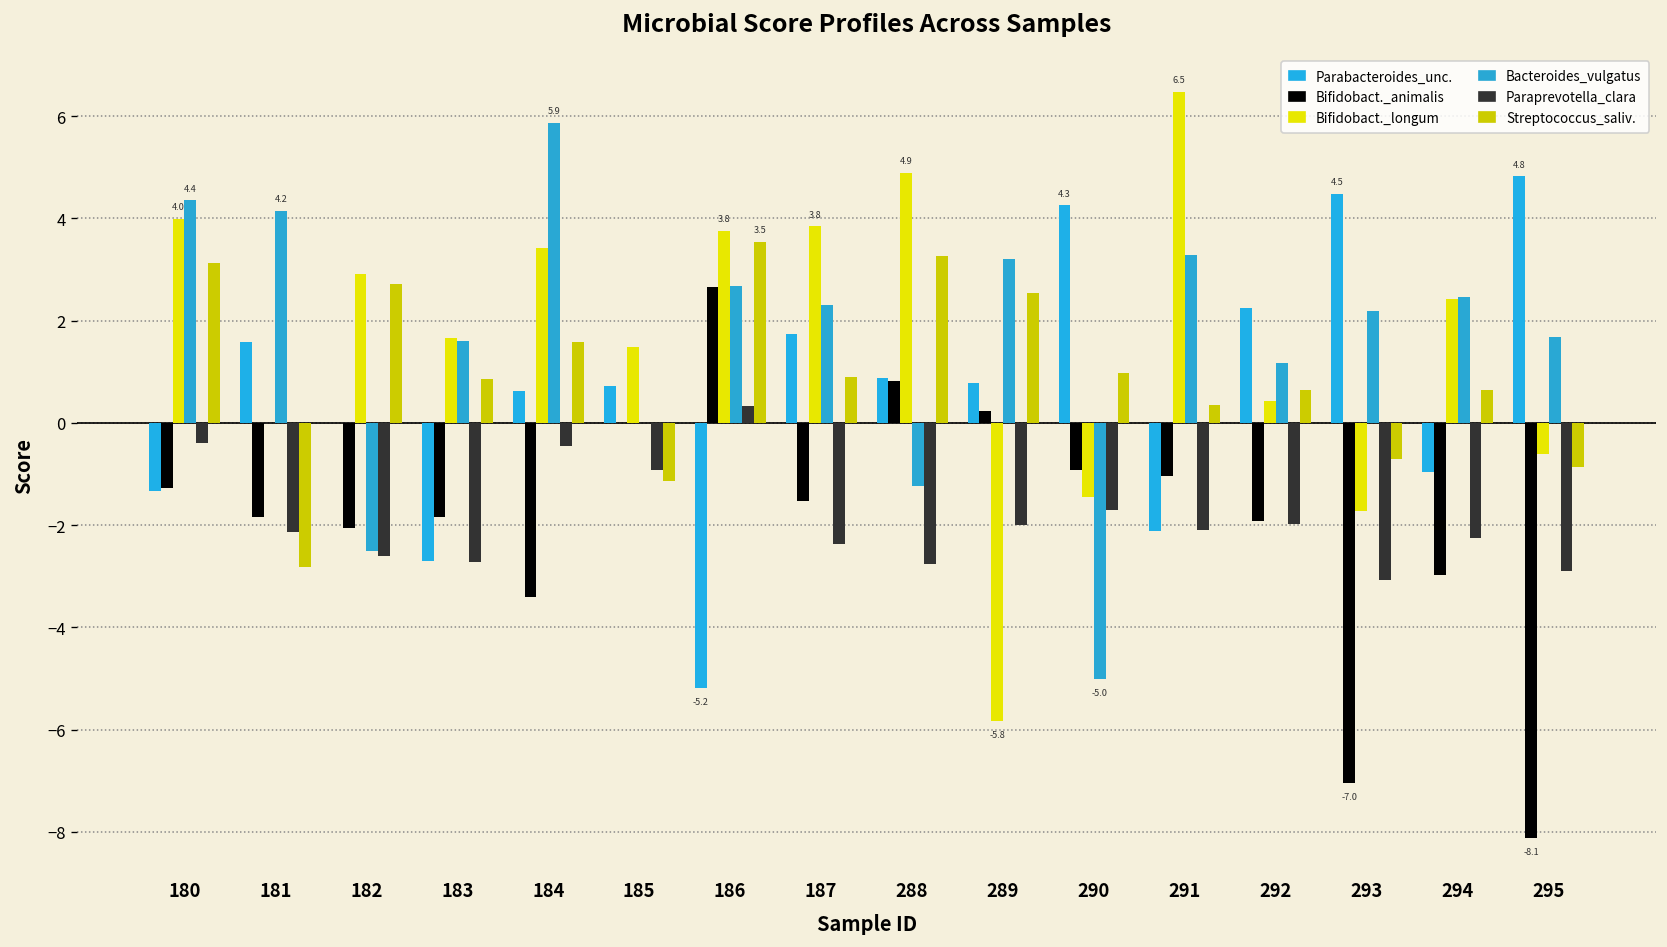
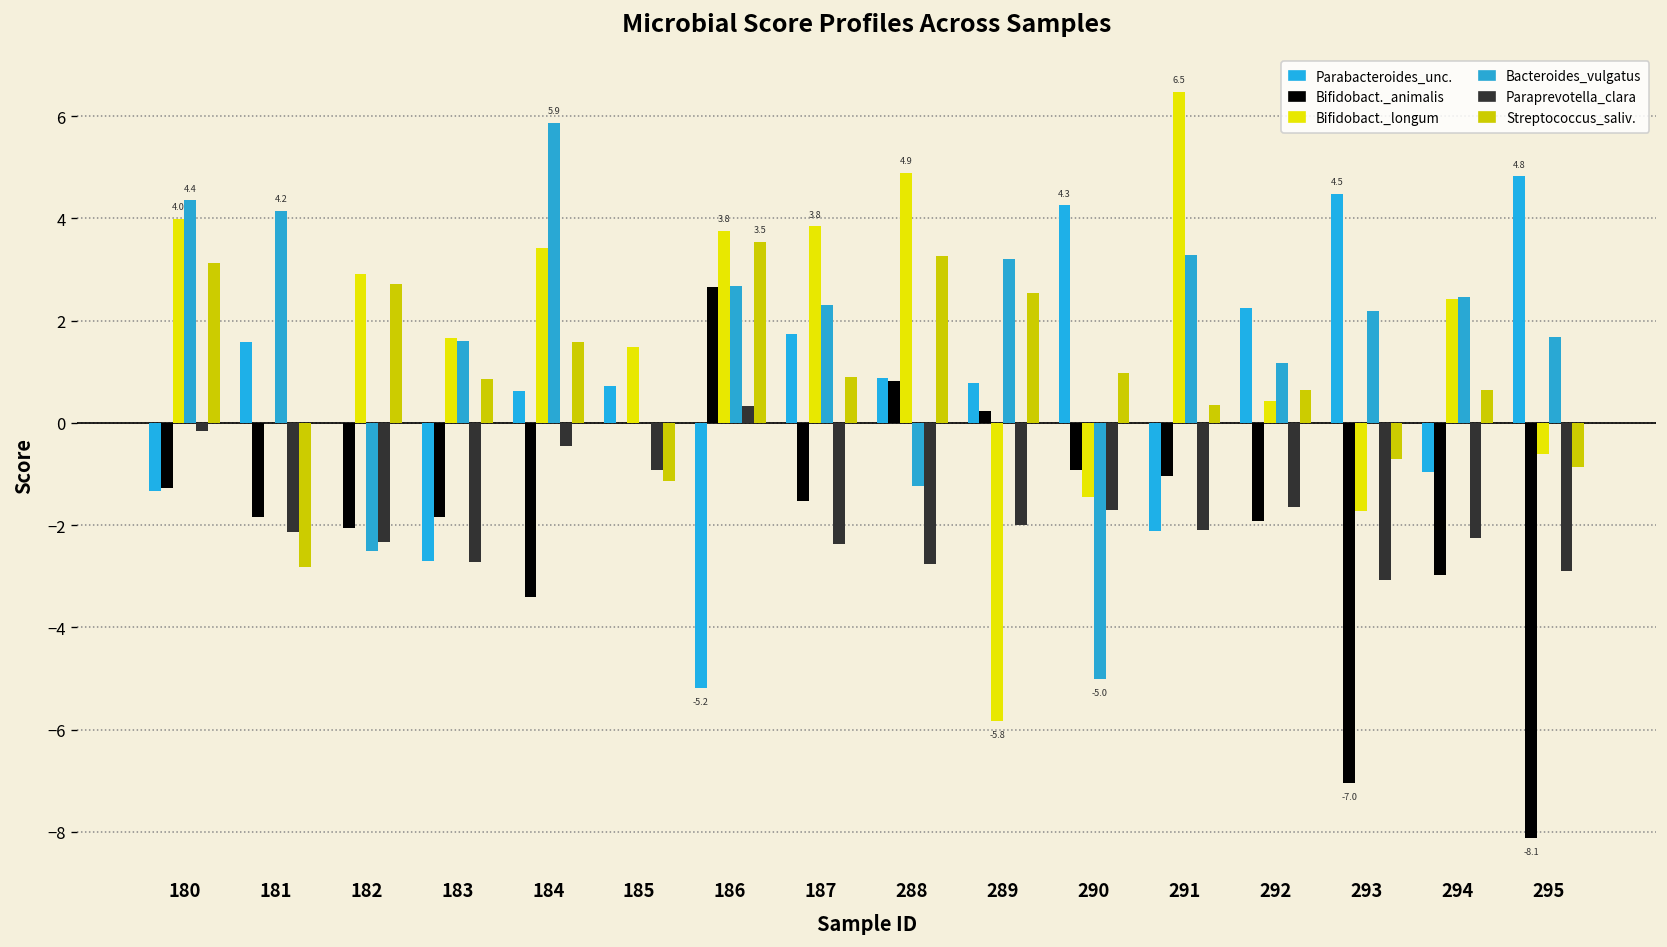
Paraprevotella_clara, 180: -0.4 -> -0.2
Paraprevotella_clara, 182: -2.6 -> -2.3
Paraprevotella_clara, 292: -2.0 -> -1.7
